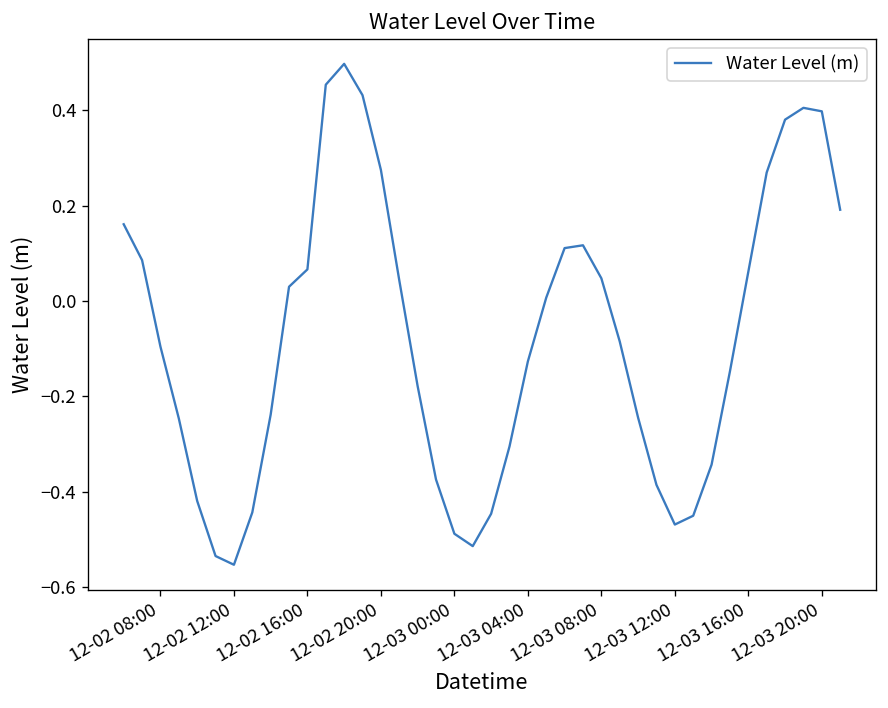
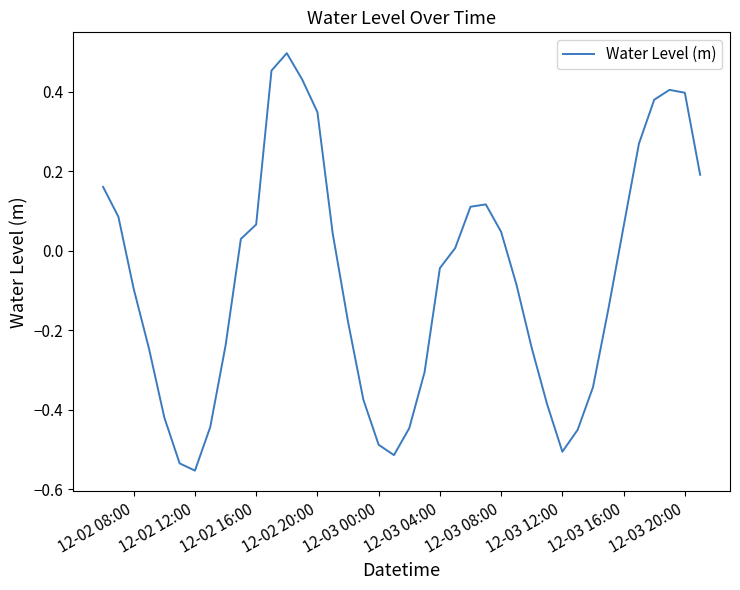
12-02 20:00: 0.27 -> 0.35
12-03 04:00: -0.13 -> -0.04
12-03 12:00: -0.47 -> -0.51
